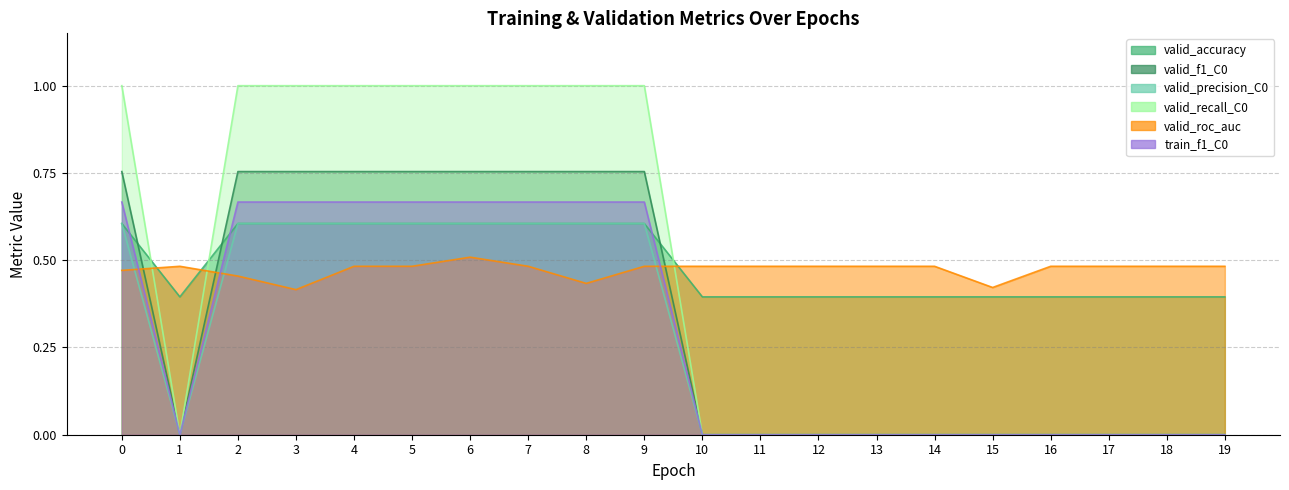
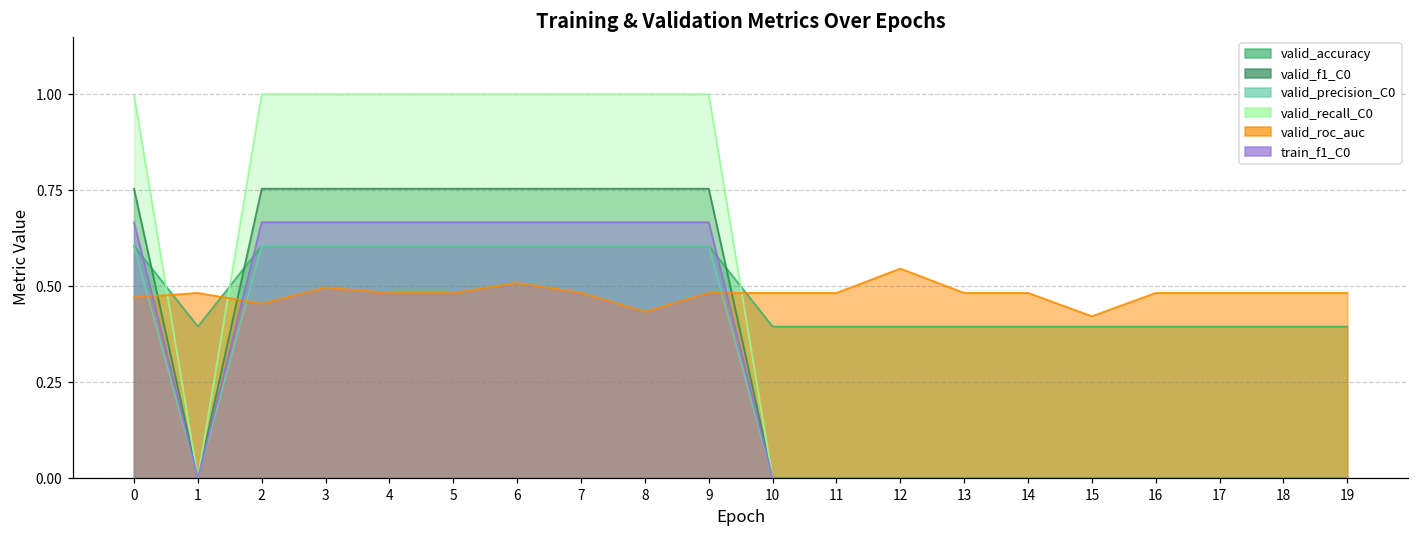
valid_roc_auc, 3: 0.42 -> 0.50
valid_roc_auc, 12: 0.48 -> 0.55
